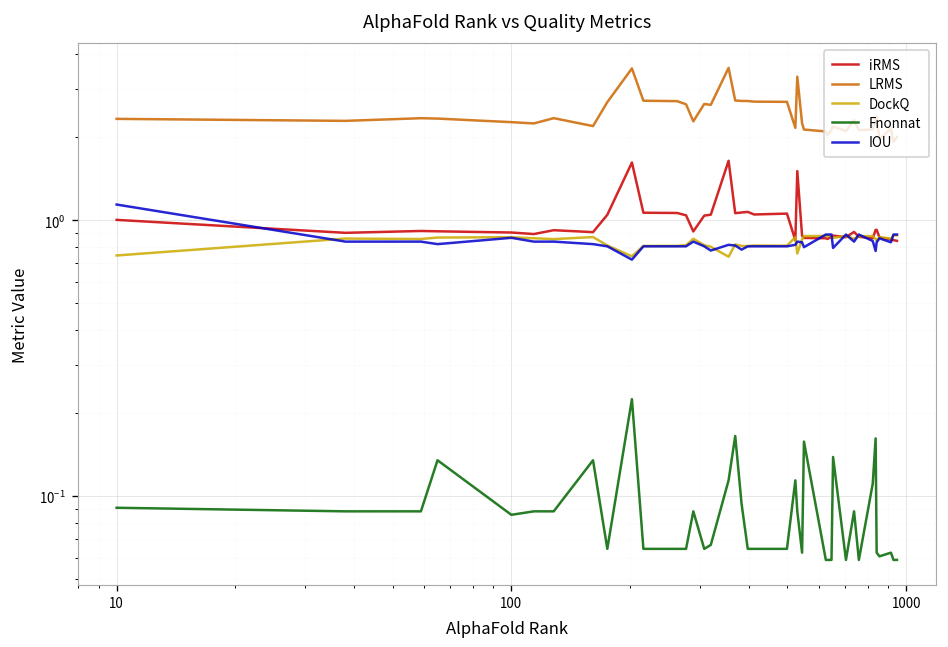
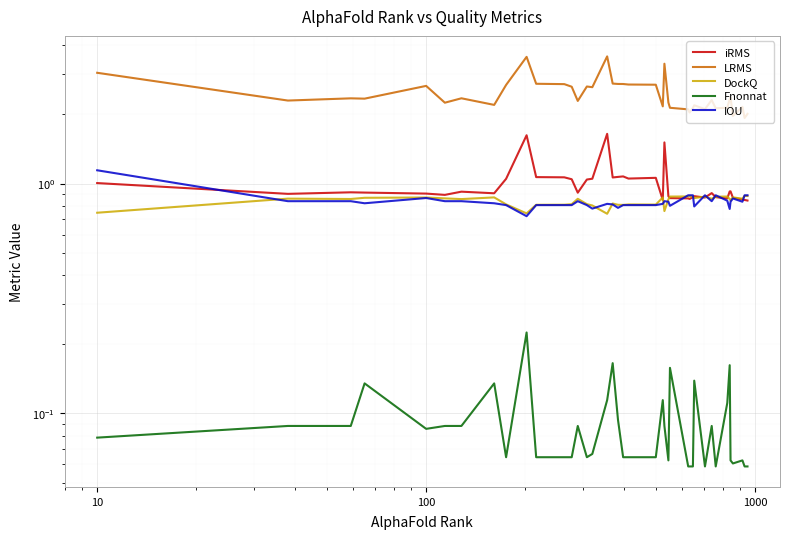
LRMS, 10: 2.3 -> 3.0
Fnonnat, 10: 0.091 -> 0.078
LRMS, 100: 2.3 -> 2.7
